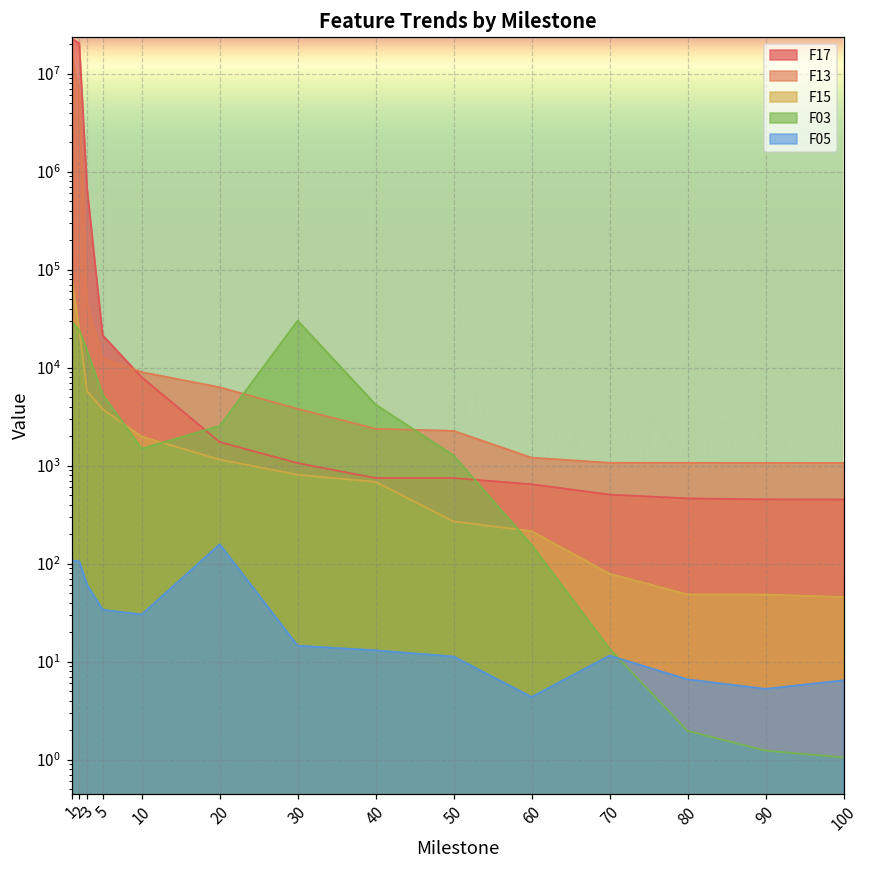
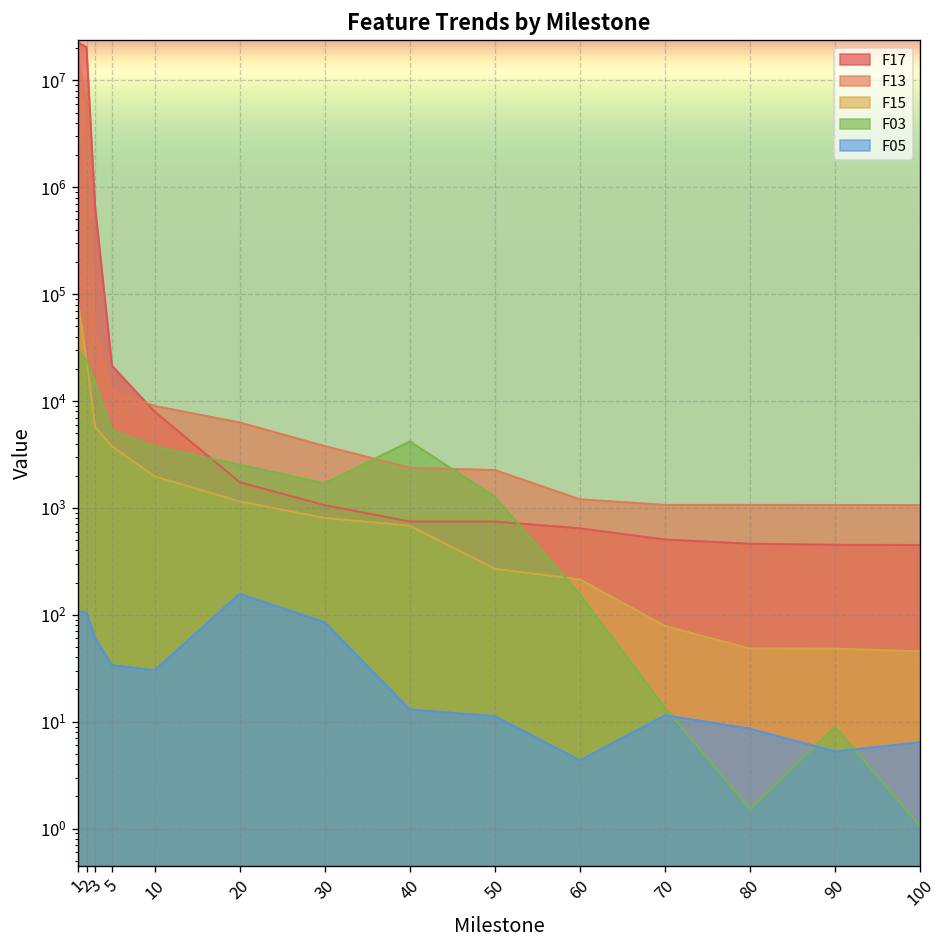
F03, 10: 1500 -> 3700
F03, 30: 30000 -> 1700
F05, 30: 15 -> 90
F03, 80: 2.0 -> 1.5
F05, 80: 7 -> 9
F03, 90: 1.2 -> 9
